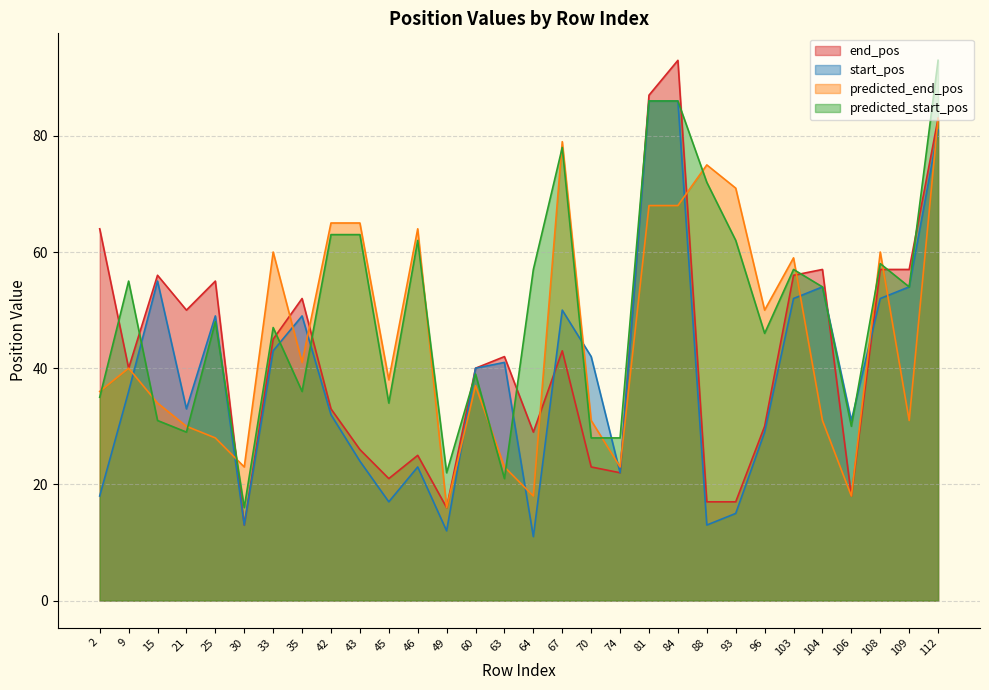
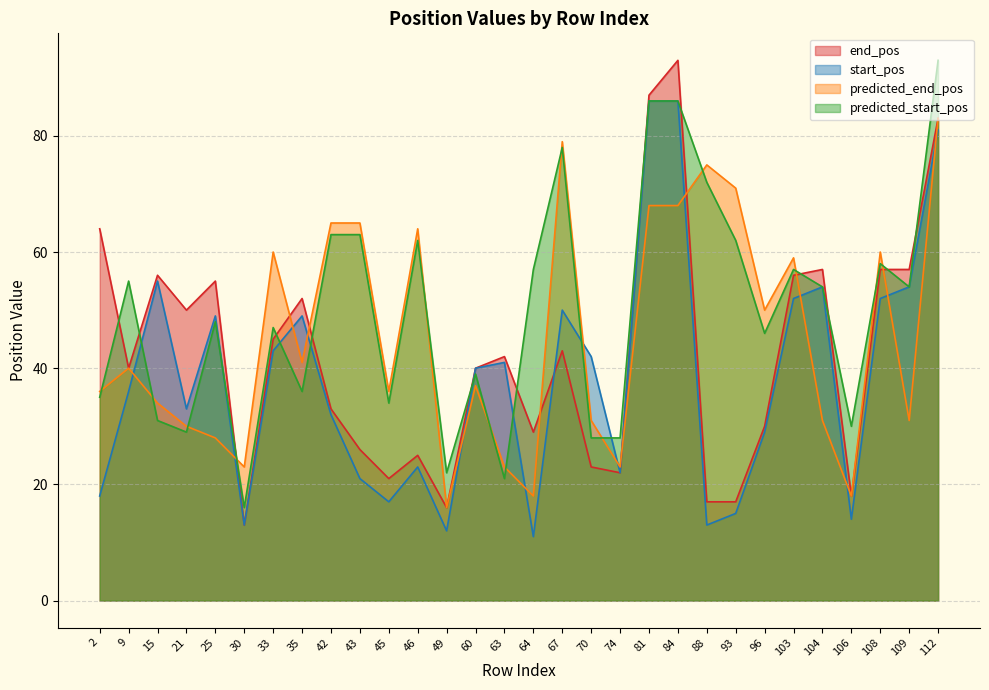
start_pos, 43: 24 -> 21
predicted_end_pos, 45: 38 -> 36
start_pos, 106: 31 -> 14
